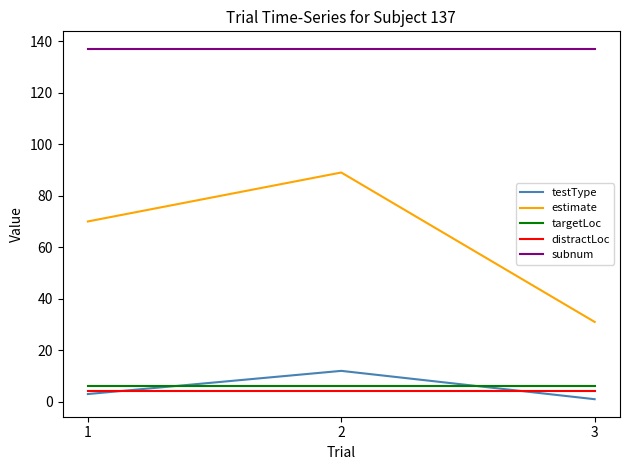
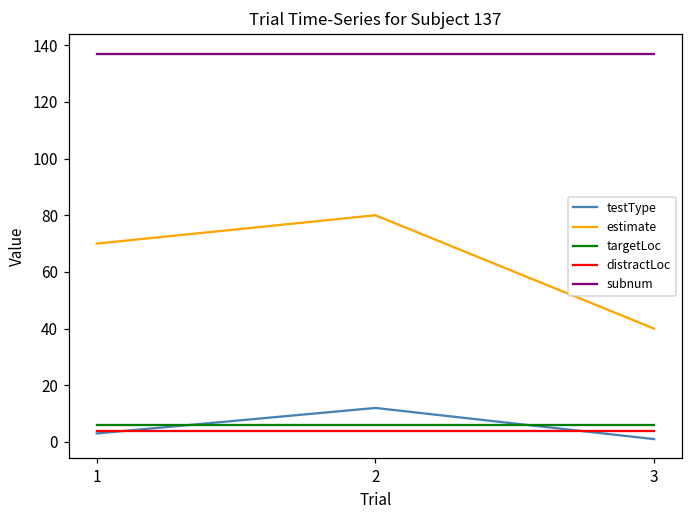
estimate, 2: 89 -> 80
estimate, 3: 31 -> 40
